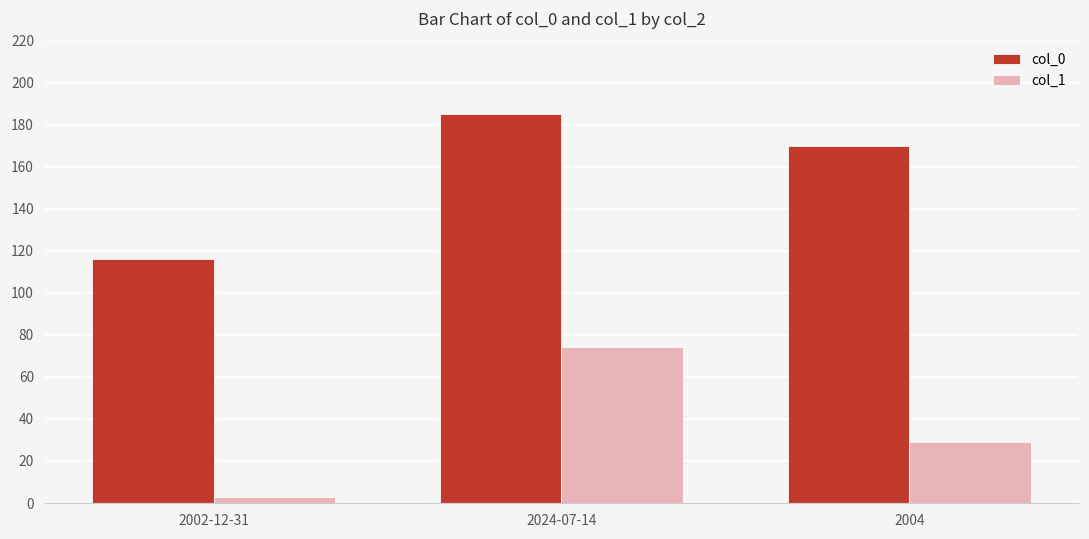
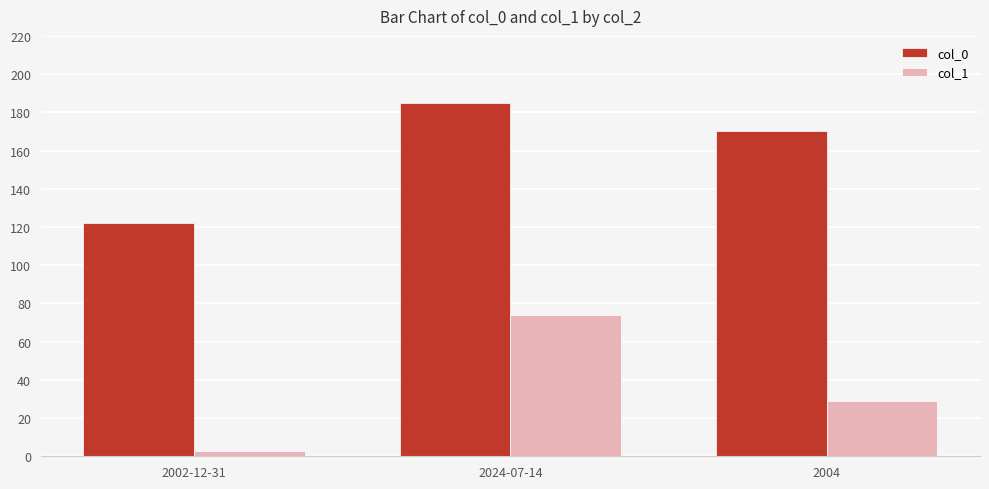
col_0, 2002-12-31: 116 -> 122
